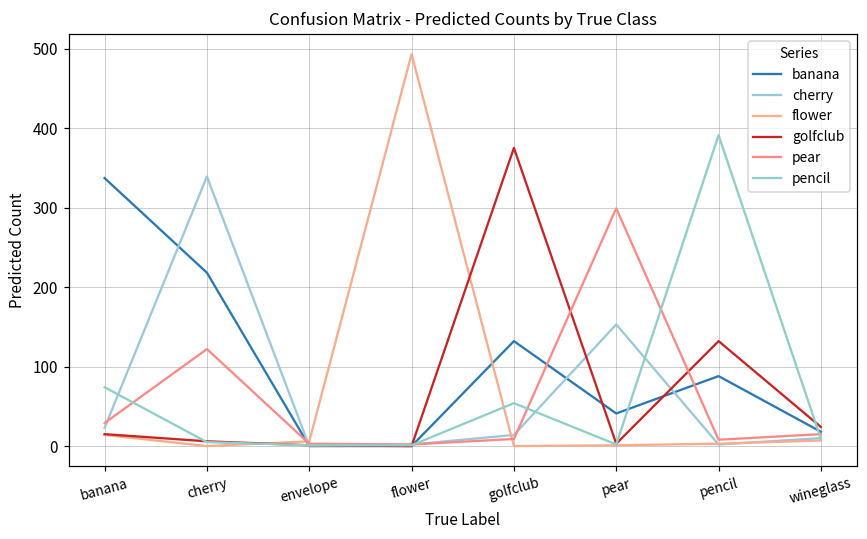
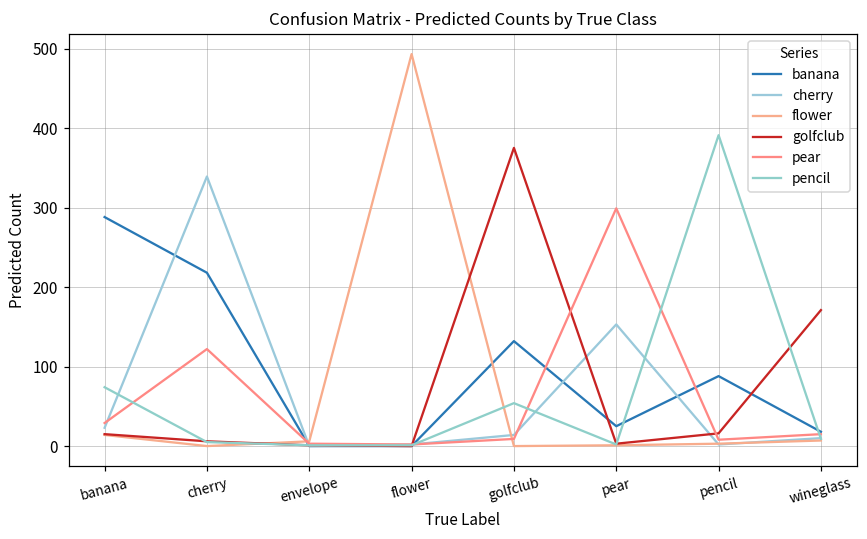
banana, banana: 340 -> 290
banana, pear: 40 -> 30
golfclub, pencil: 130 -> 20
golfclub, wineglass: 20 -> 170
